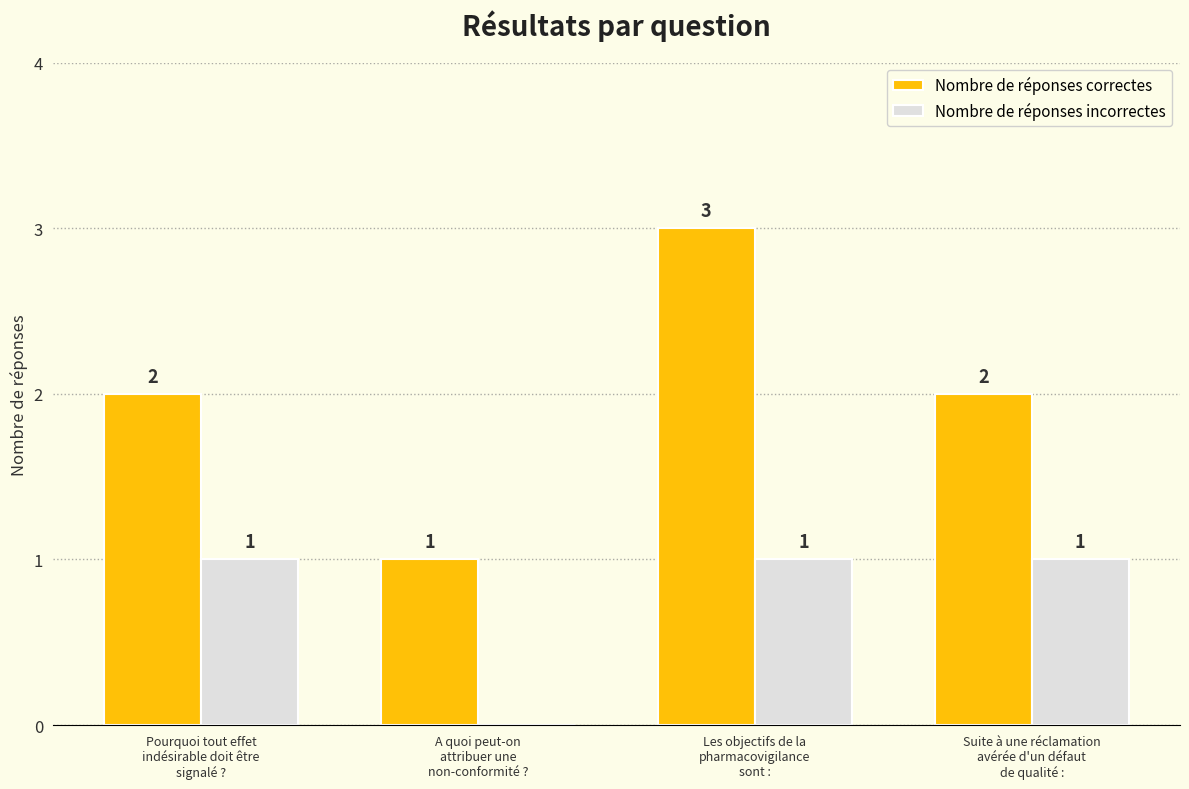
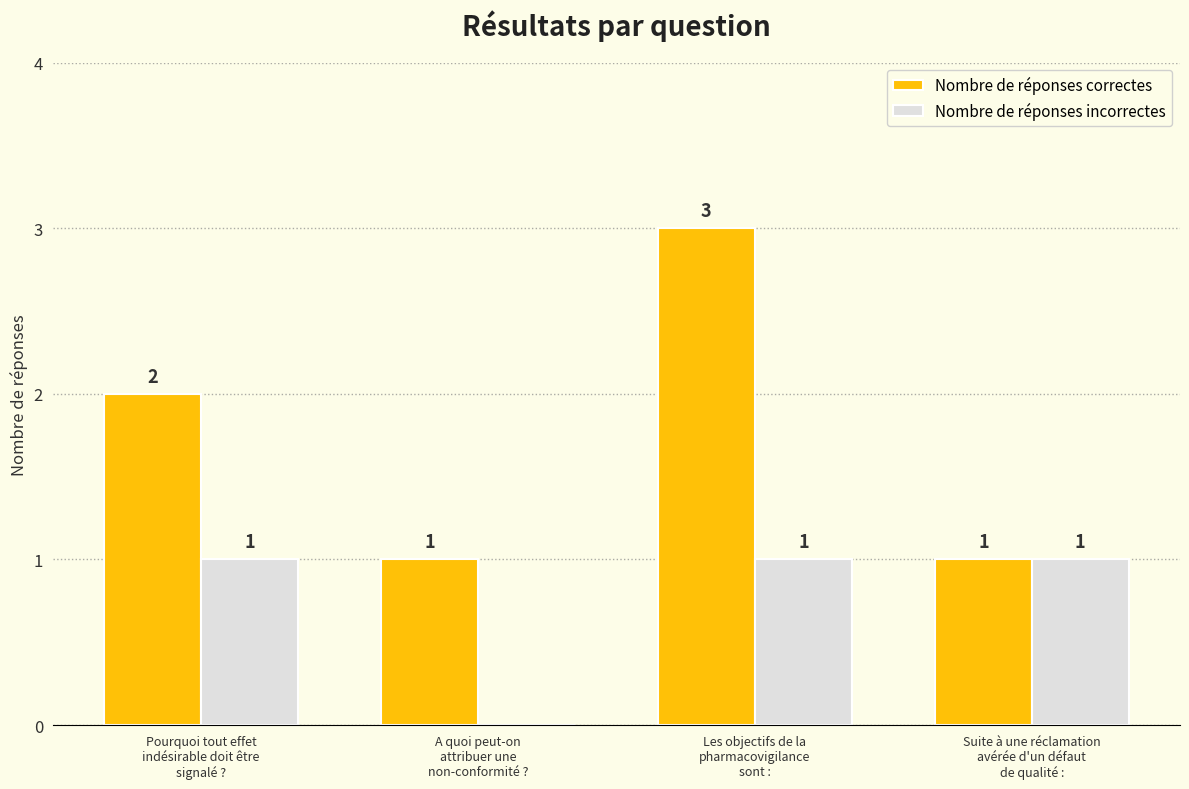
Nombre de réponses correctes, Suite à une réclamation avérée d'un défaut de qualité :: 2 -> 1
